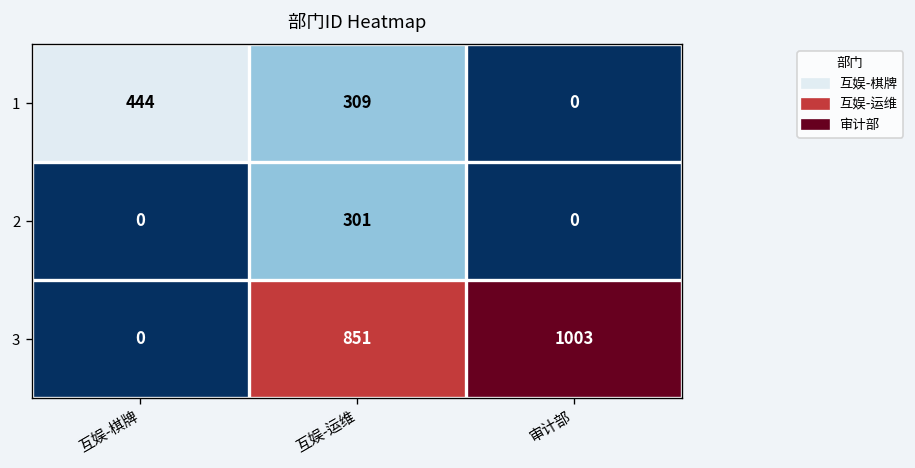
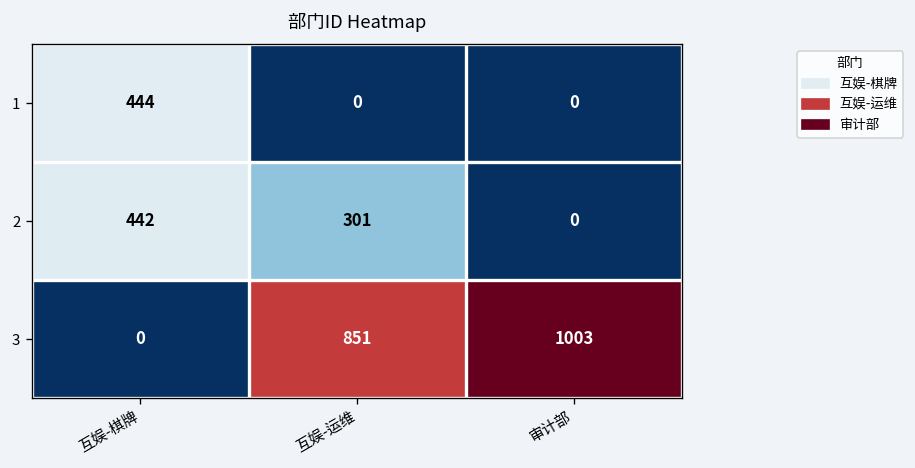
1, 互娱-运维: 309 -> 0
2, 互娱-棋牌: 0 -> 442
